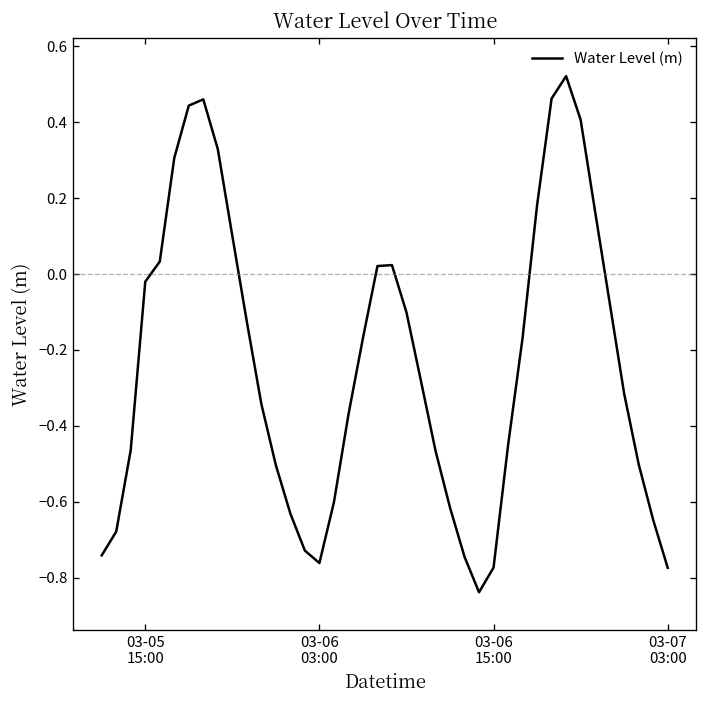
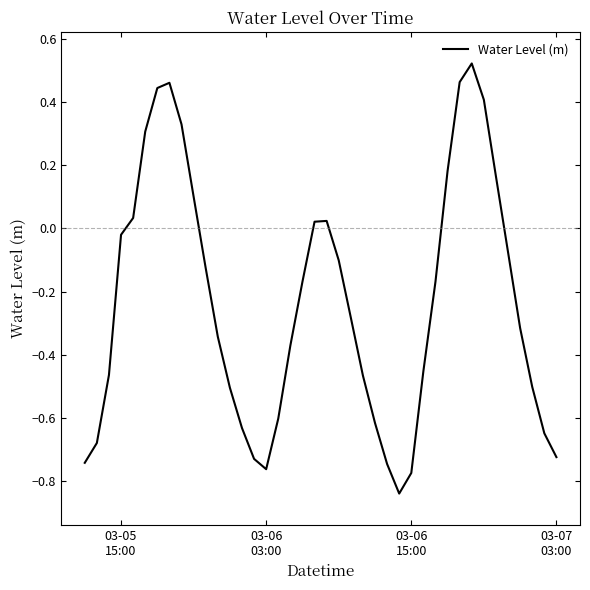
03-07 03:00: -0.77 -> -0.72
